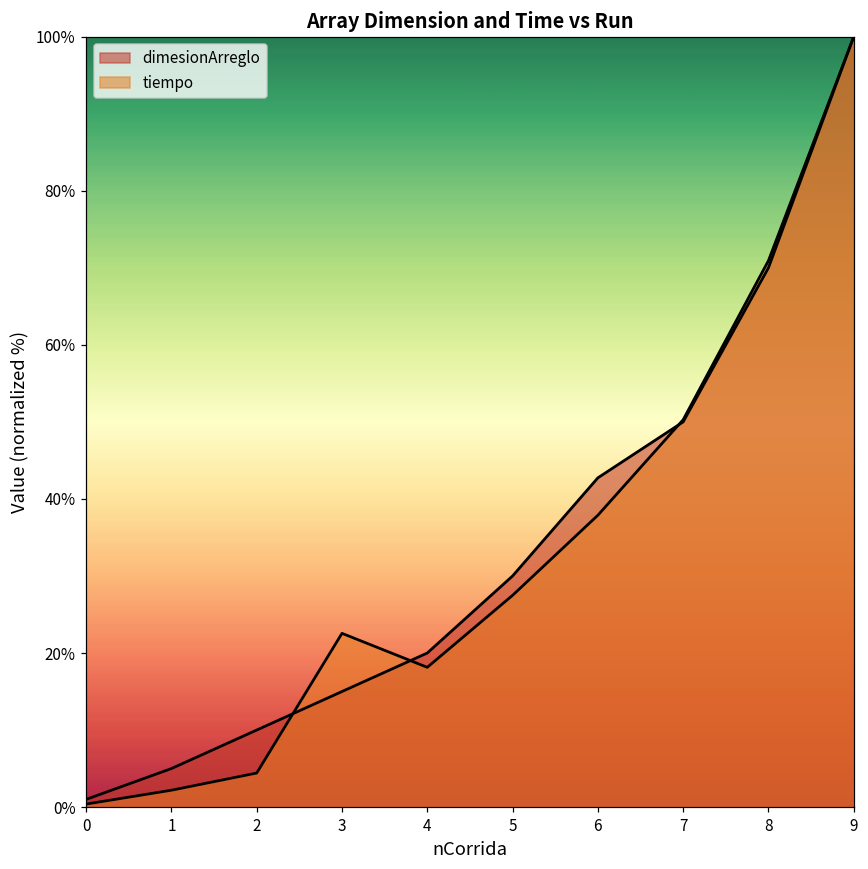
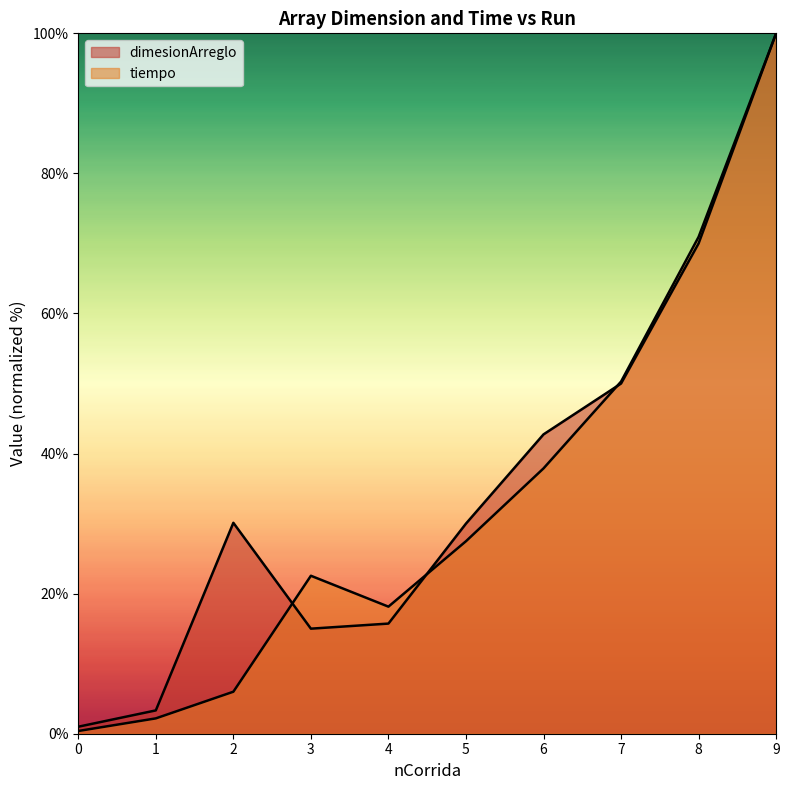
dimesionArreglo, 1: 5% -> 3%
dimesionArreglo, 2: 10% -> 30%
tiempo, 2: 4% -> 6%
dimesionArreglo, 4: 20% -> 16%
